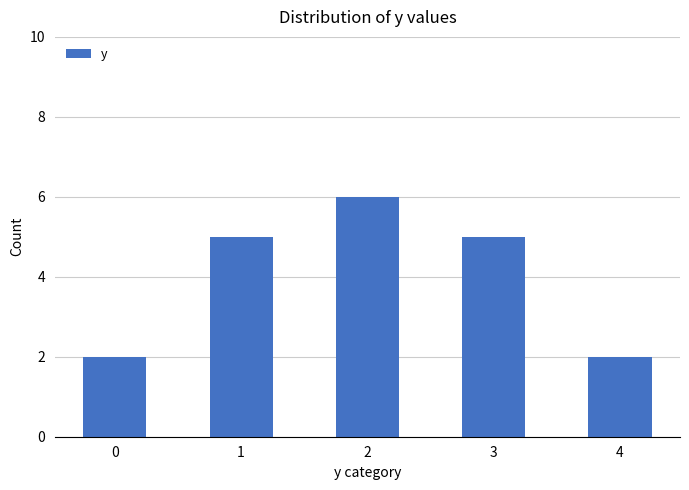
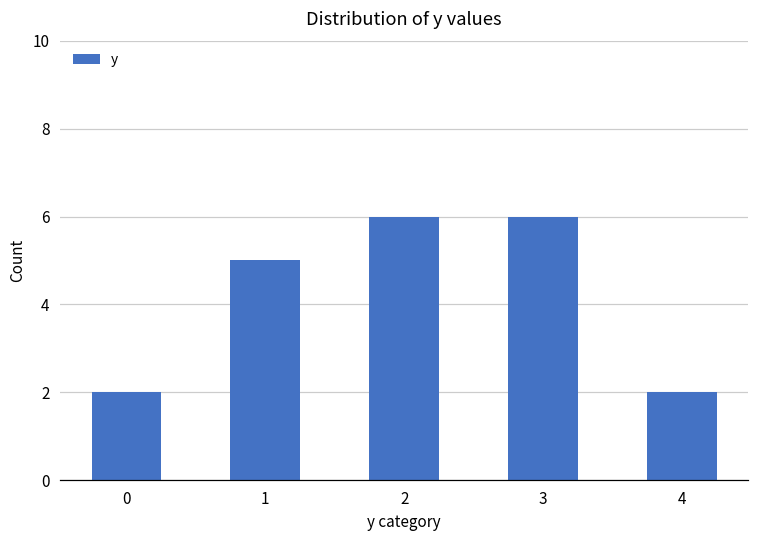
3: 5 -> 6
